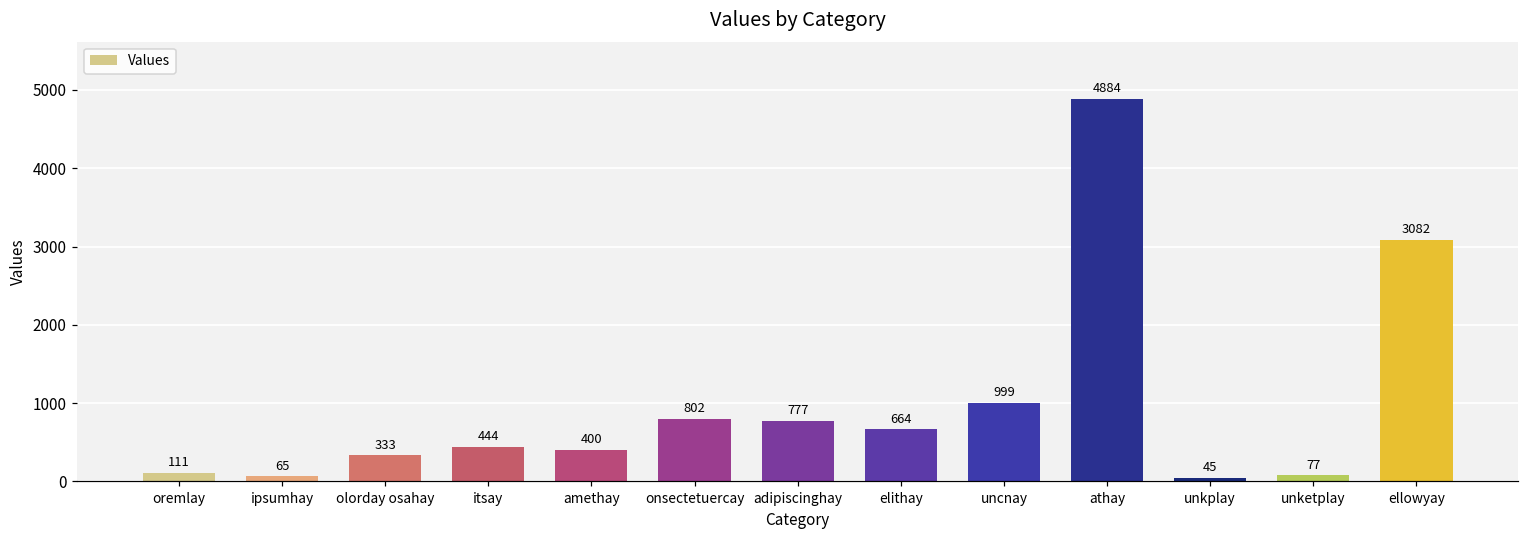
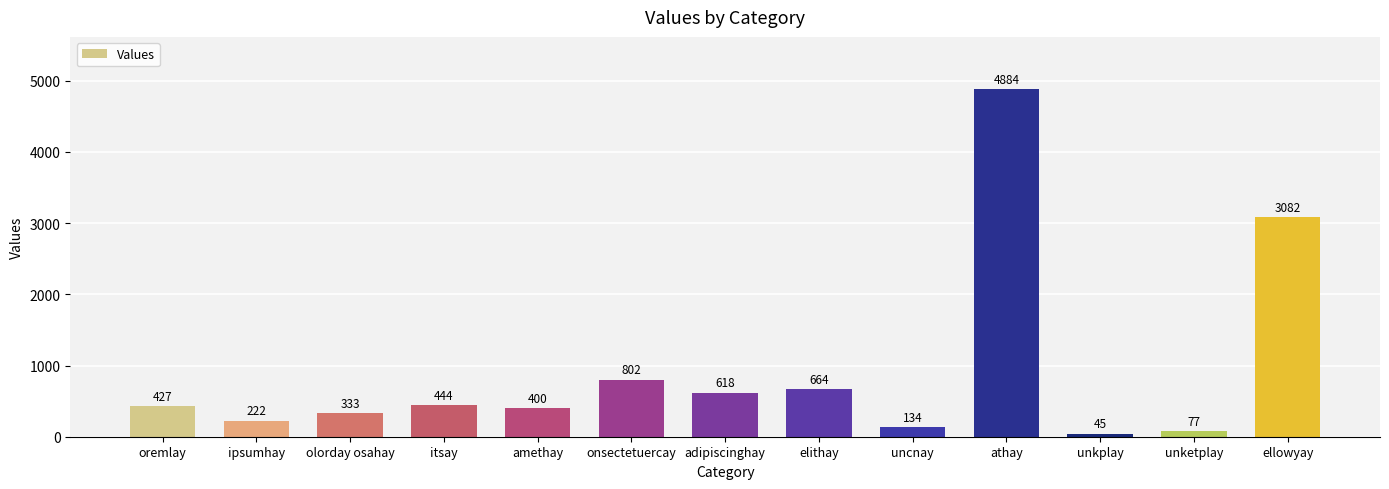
oremlay: 111 -> 427
ipsumhay: 65 -> 222
adipiscinghay: 777 -> 618
uncnay: 999 -> 134
